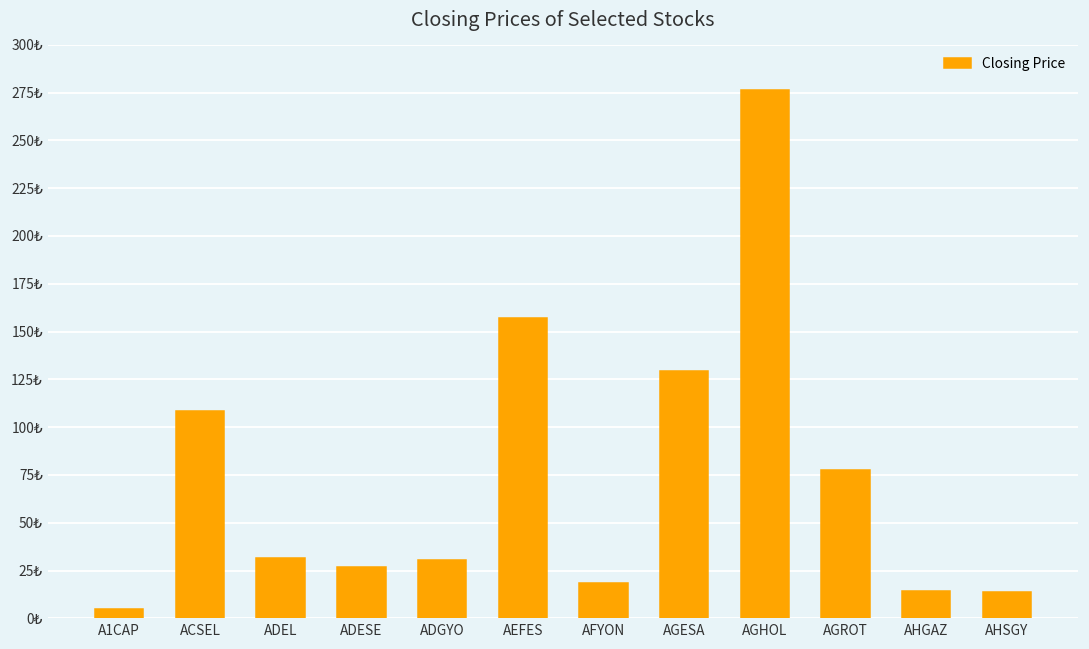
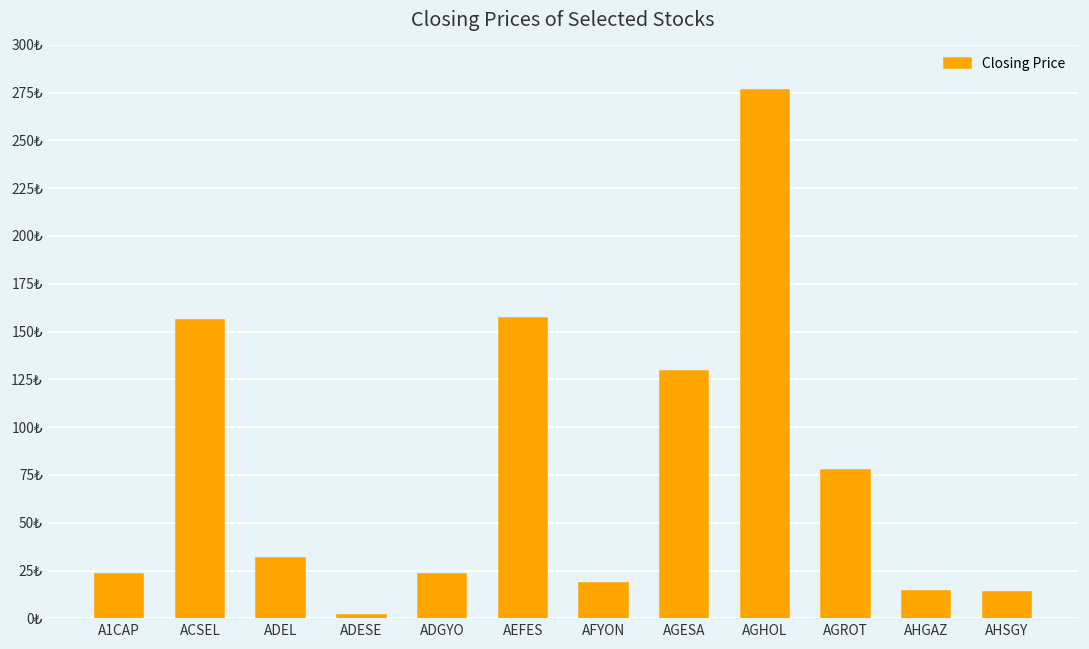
A1CAP: 5₺ -> 23₺
ACSEL: 108₺ -> 156₺
ADESE: 27₺ -> 2₺
ADGYO: 31₺ -> 23₺
